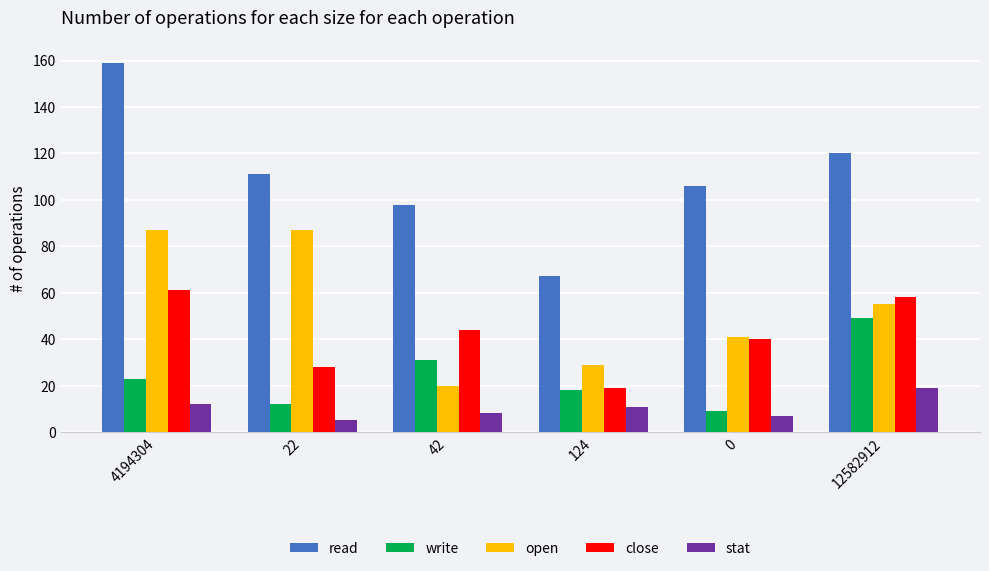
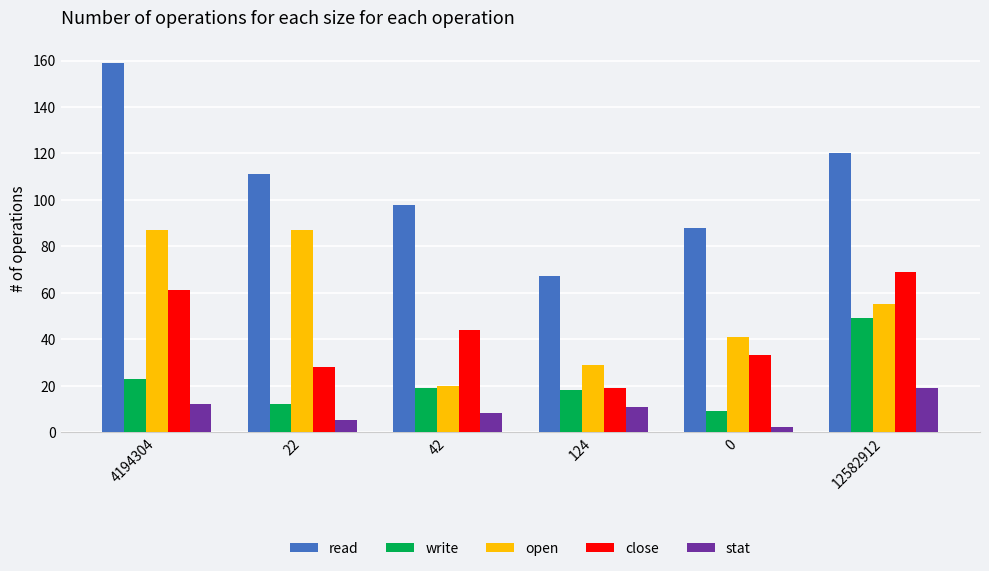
write, 42: 31 -> 19
read, 0: 106 -> 88
close, 0: 40 -> 33
stat, 0: 7 -> 2
close, 12582912: 58 -> 69
